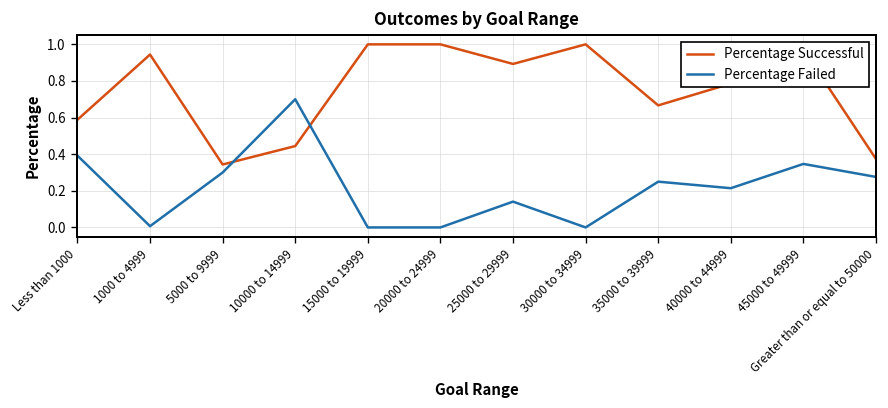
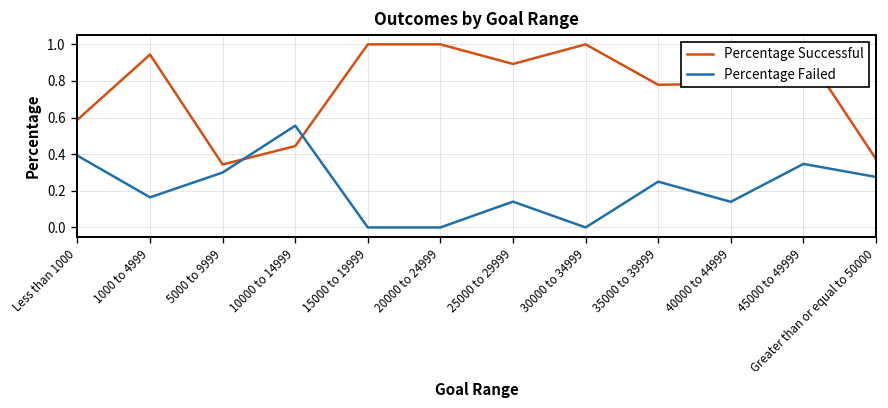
Percentage Failed, 1000 to 4999: 0.01 -> 0.16
Percentage Failed, 10000 to 14999: 0.70 -> 0.56
Percentage Successful, 35000 to 39999: 0.67 -> 0.78
Percentage Failed, 40000 to 44999: 0.21 -> 0.14
